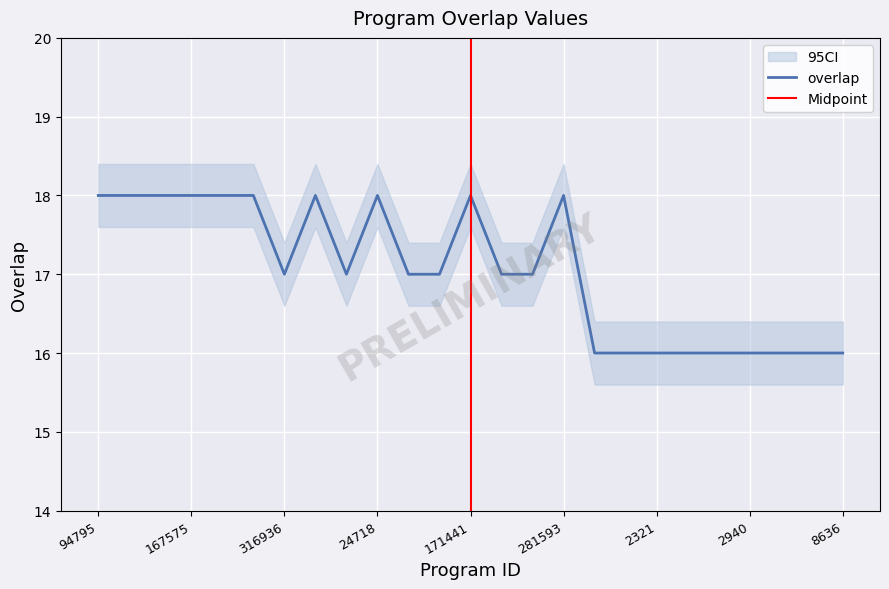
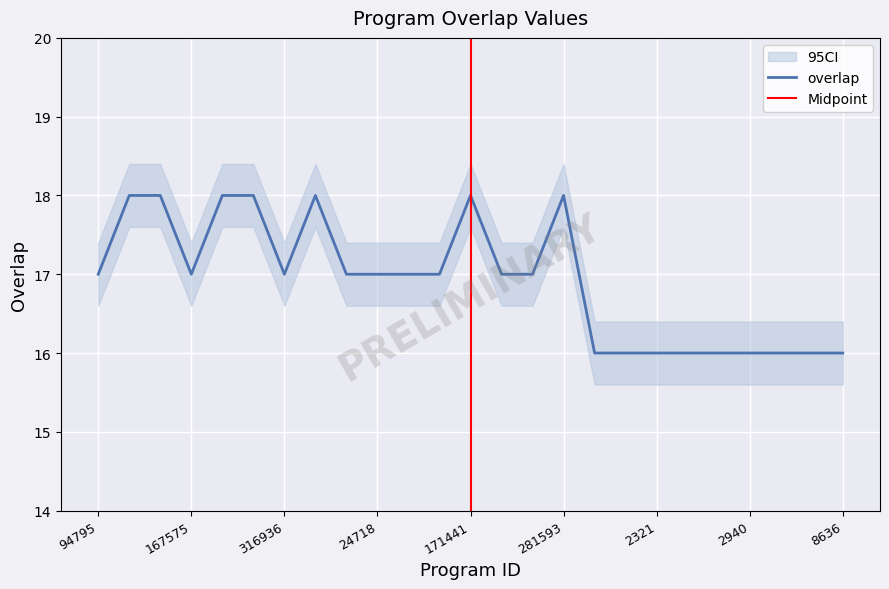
overlap, 94795: 18 -> 17
overlap, 167575: 18 -> 17
overlap, 24718: 18 -> 17
